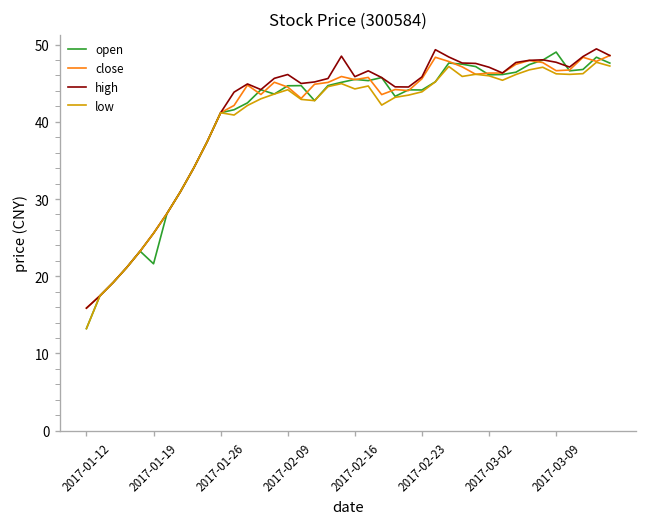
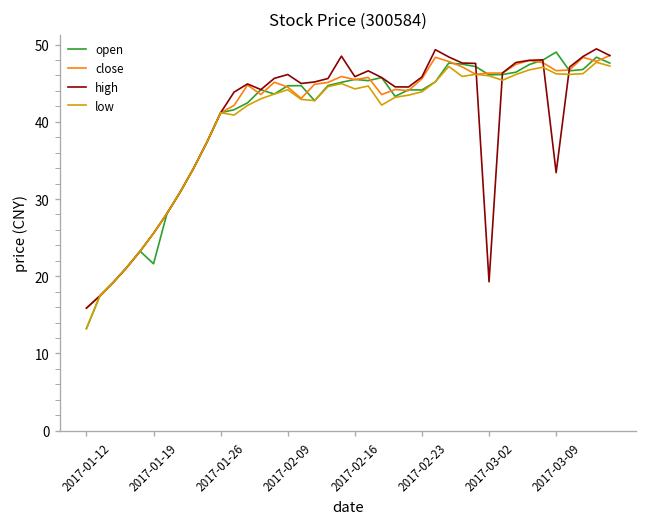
high, 2017-03-02: 47 -> 19
high, 2017-03-09: 48 -> 33
